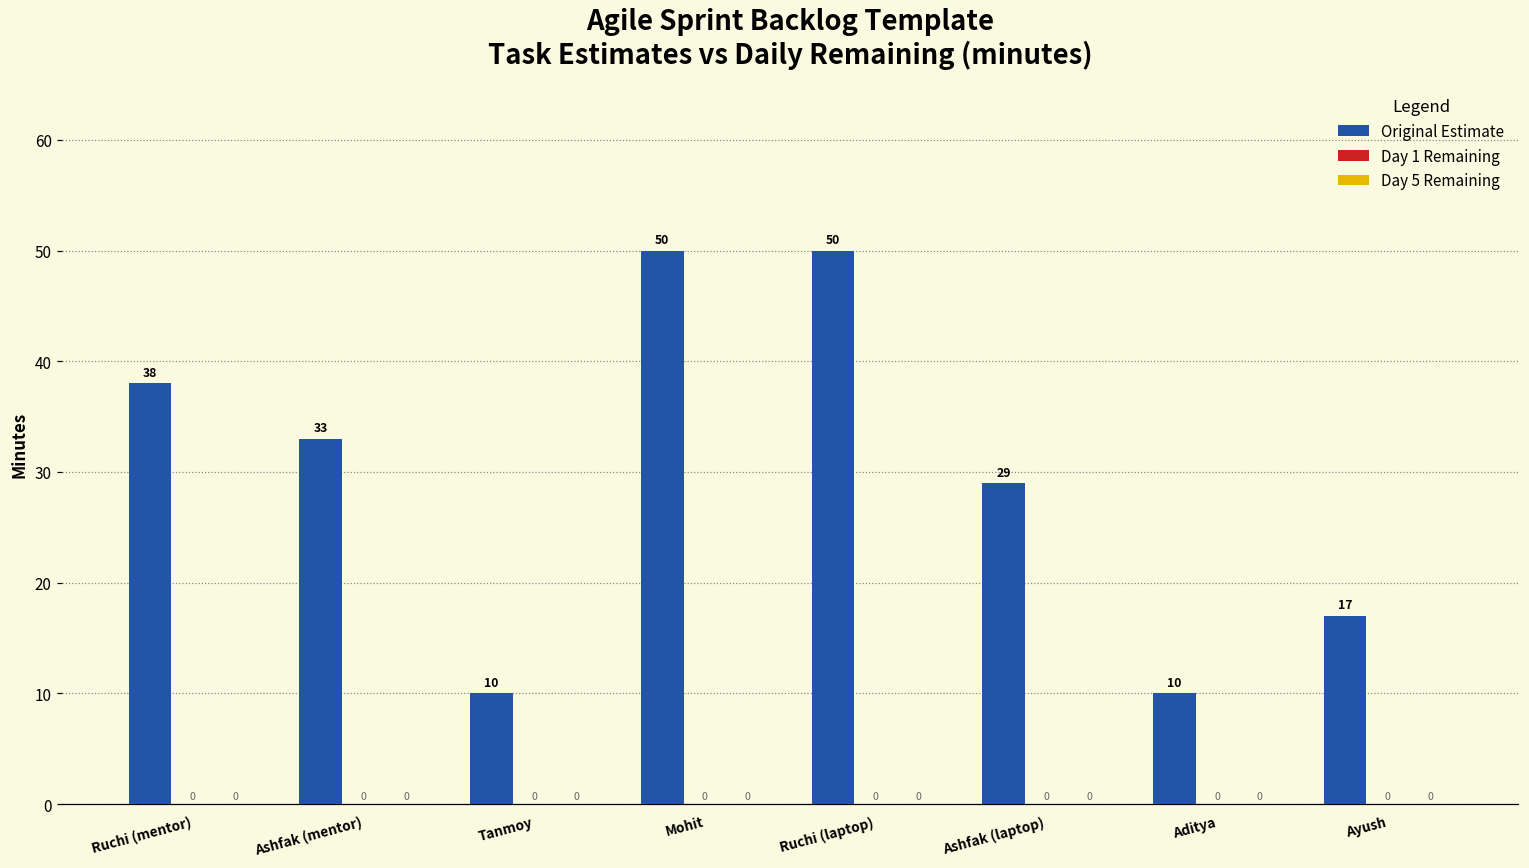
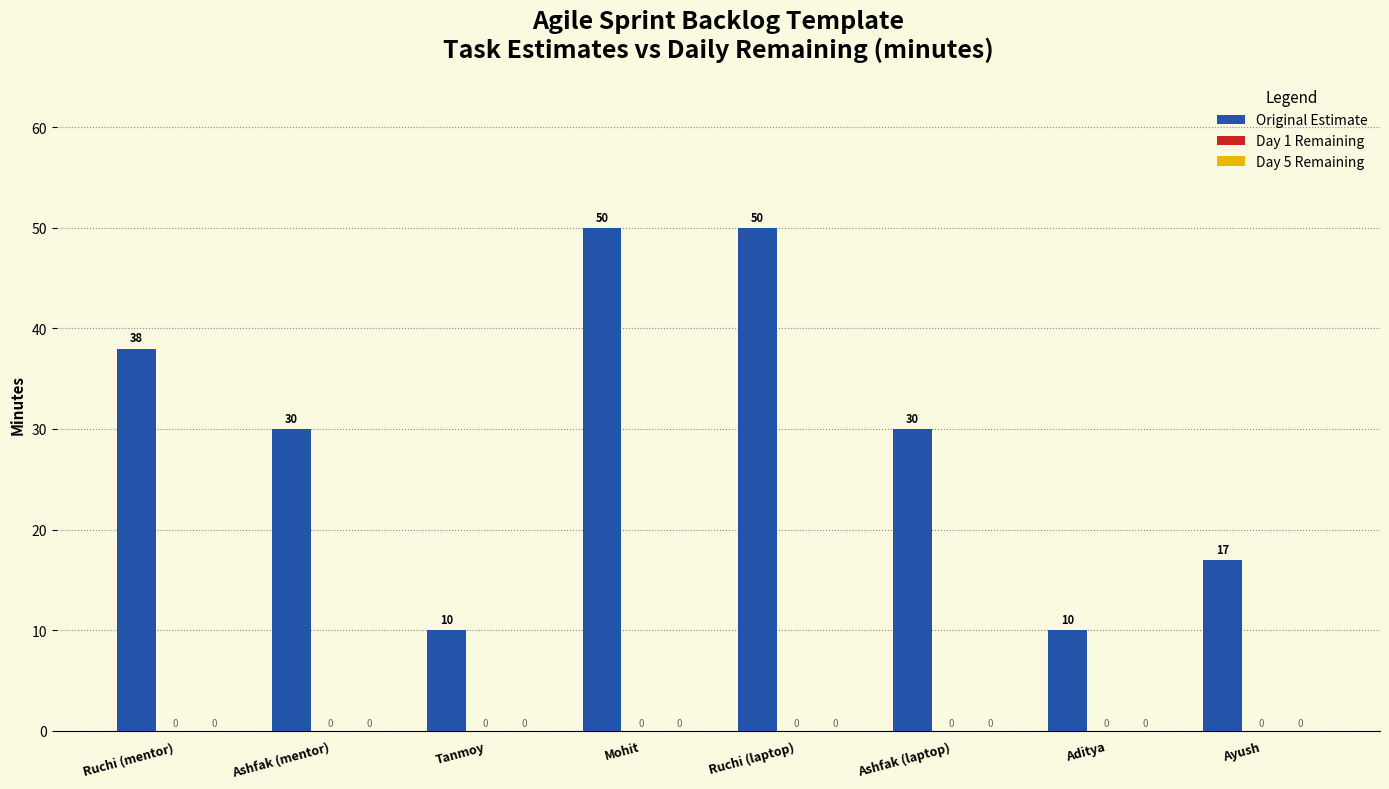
Original Estimate, Ashfak (mentor): 33 -> 30
Original Estimate, Ashfak (laptop): 29 -> 30
